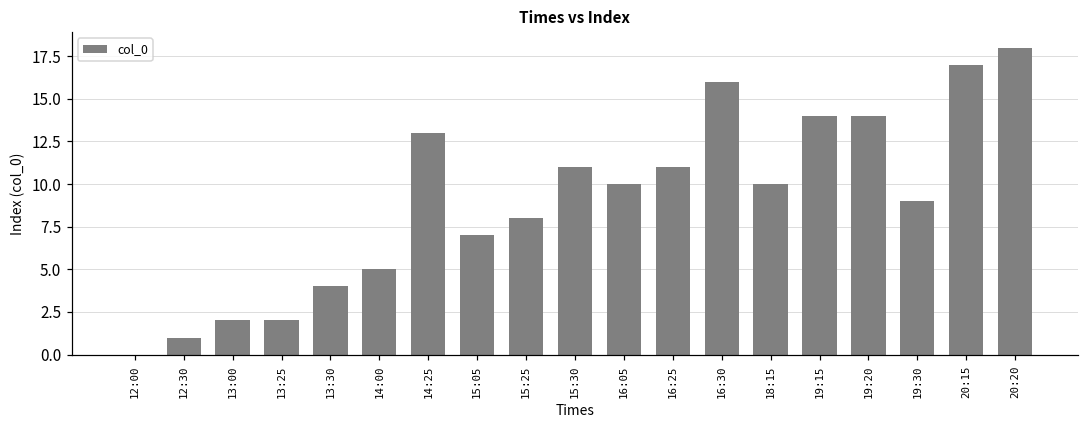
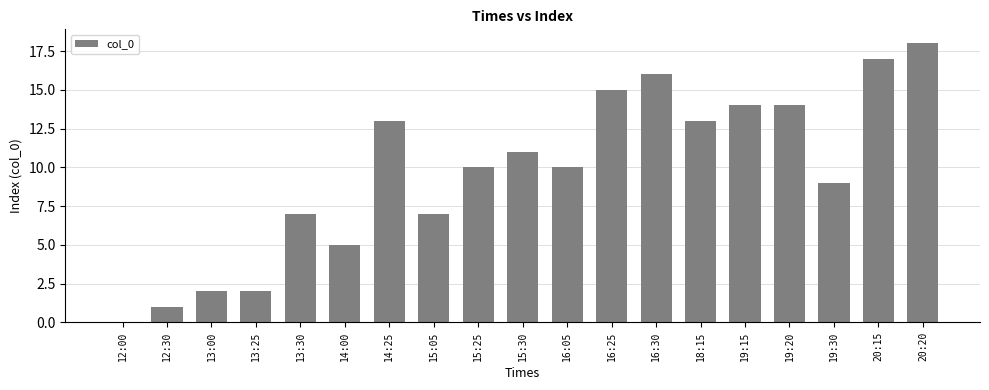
13:30: 4 -> 7
15:25: 8 -> 10
16:25: 11 -> 15
18:15: 10 -> 13
